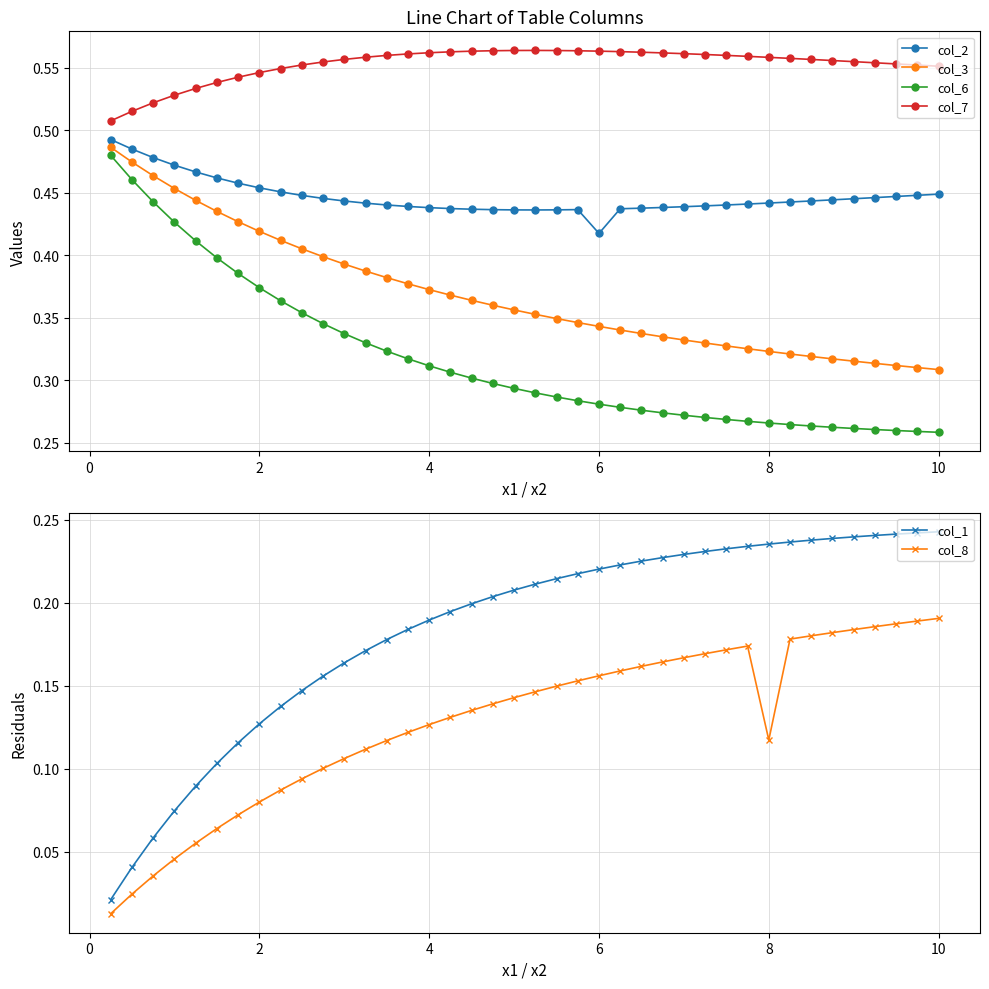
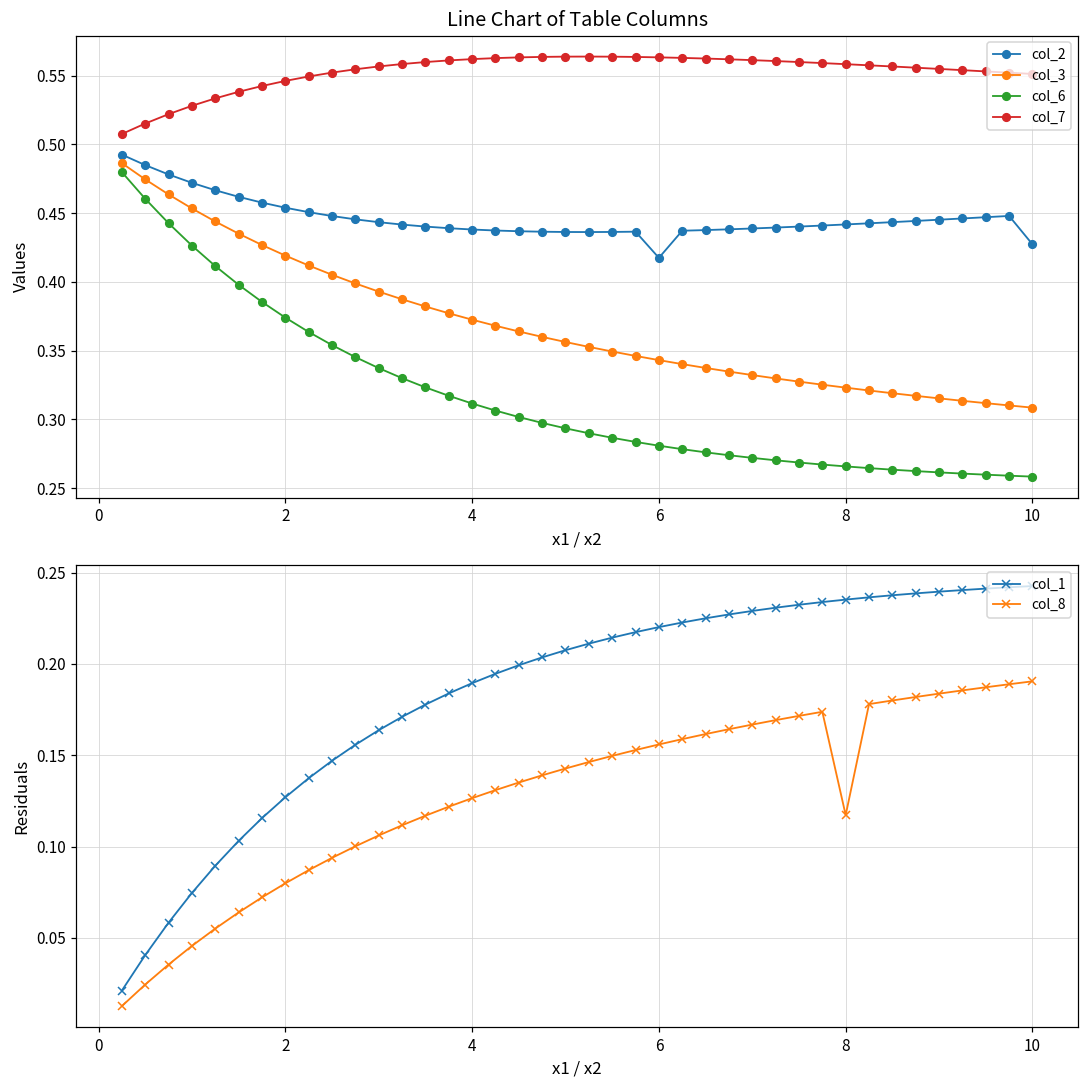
Line Chart of Table Columns, col_2, 10: 0.449 -> 0.427
